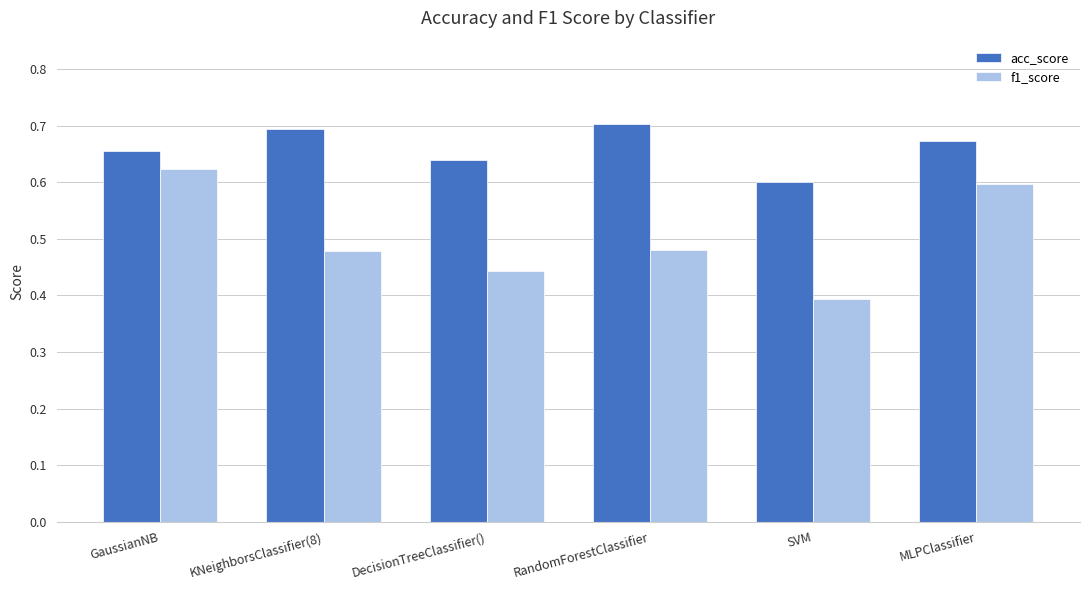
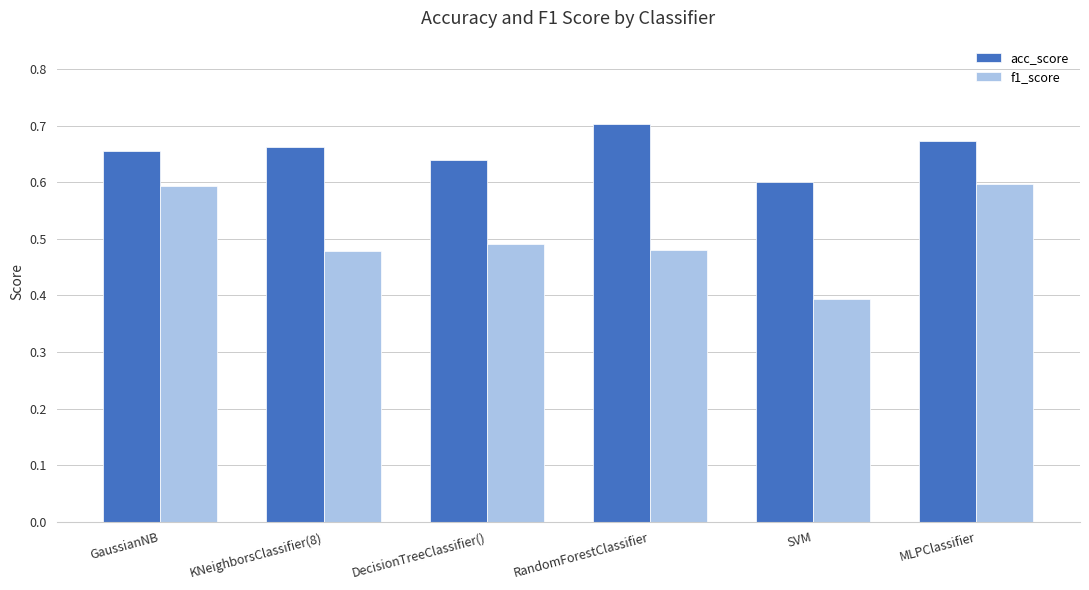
f1_score, GaussianNB: 0.62 -> 0.59
acc_score, KNeighborsClassifier(8): 0.69 -> 0.66
f1_score, DecisionTreeClassifier(): 0.44 -> 0.49
